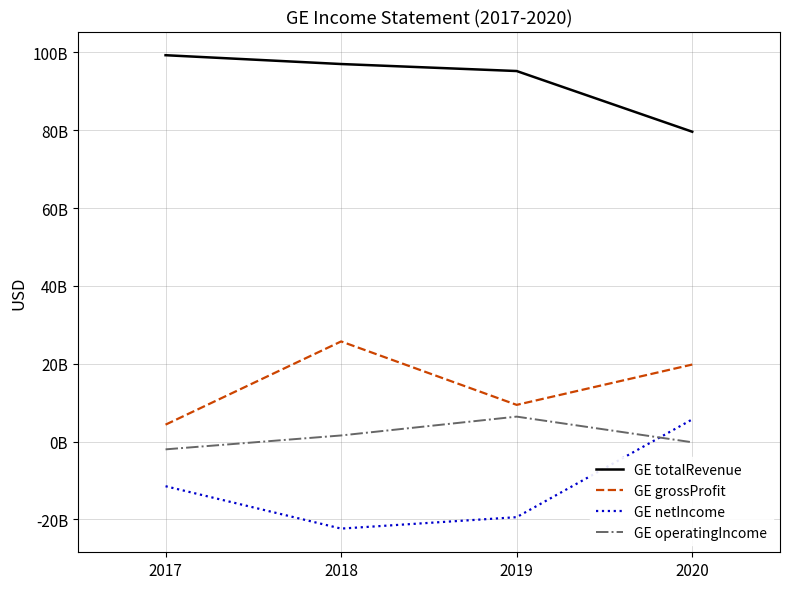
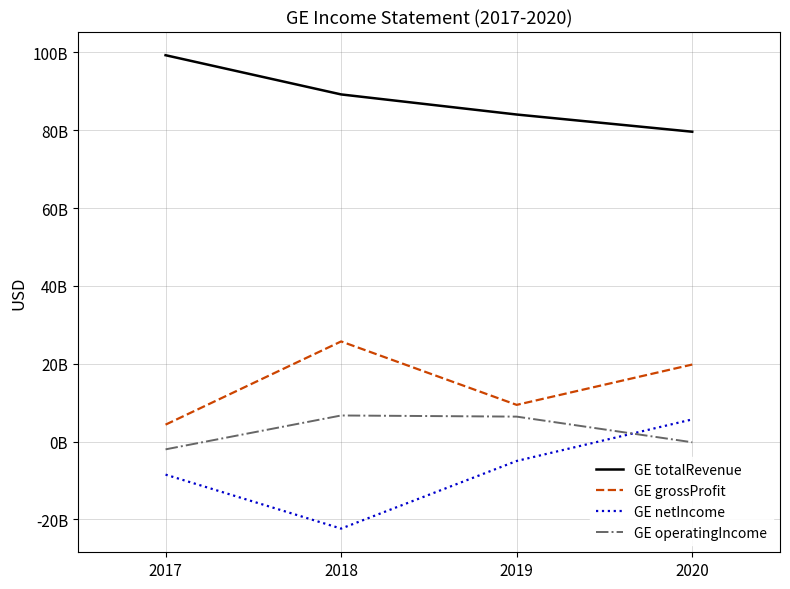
GE netIncome, 2017: -11000000000 -> -8000000000
GE totalRevenue, 2018: 97000000000 -> 89000000000
GE operatingIncome, 2018: 2000000000 -> 7000000000
GE totalRevenue, 2019: 95000000000 -> 84000000000
GE netIncome, 2019: -19000000000 -> -5000000000
